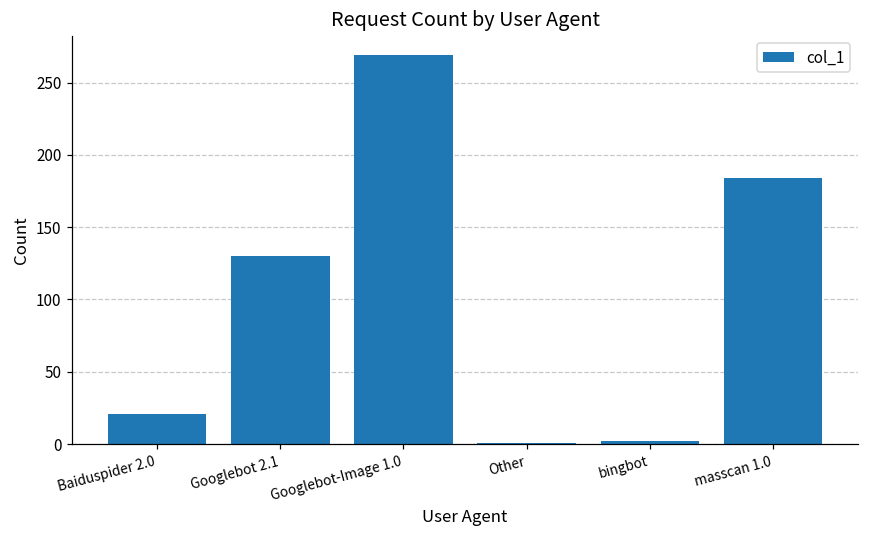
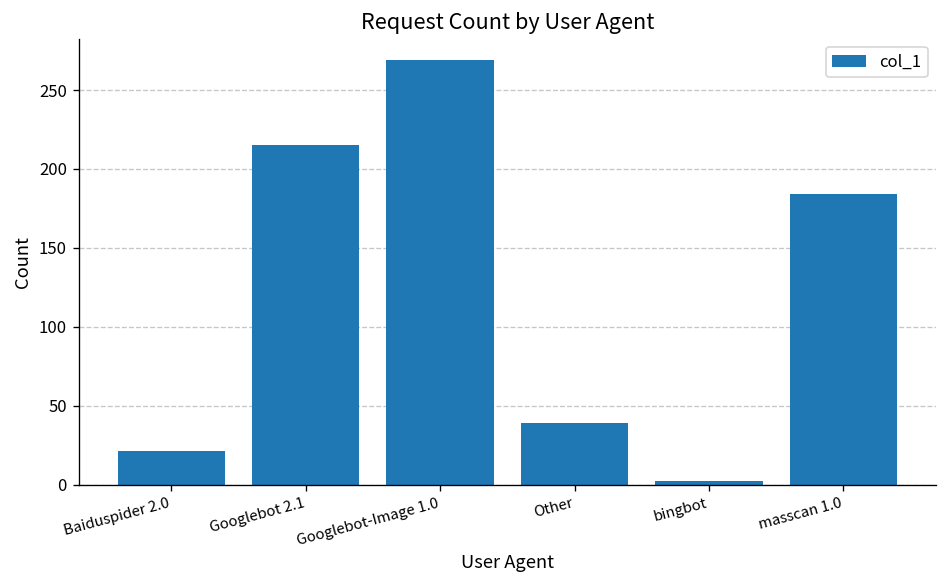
Googlebot 2.1: 130 -> 215
Other: 1 -> 39
